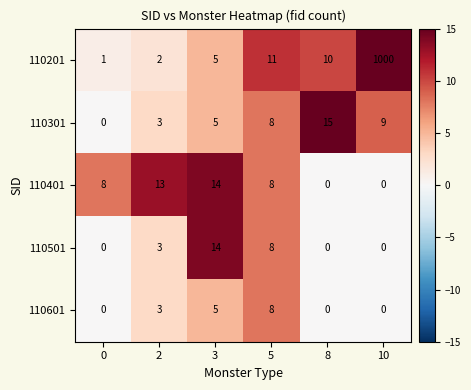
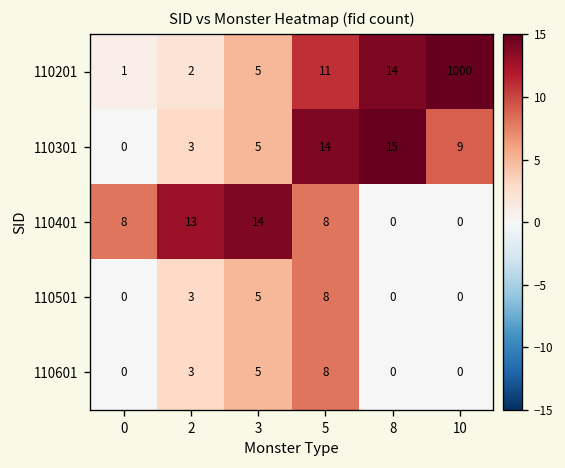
110201, 8: 10 -> 14
110301, 5: 8 -> 14
110501, 3: 14 -> 5
